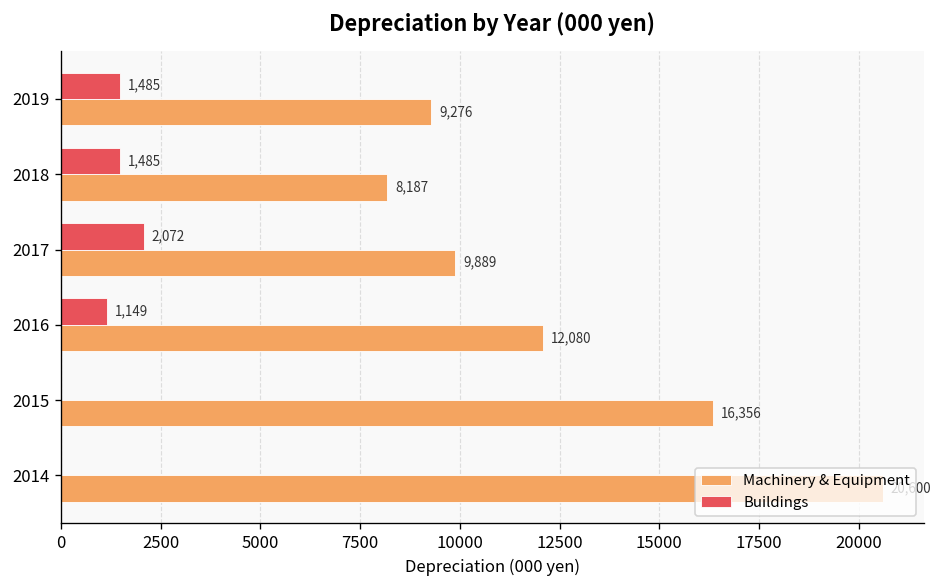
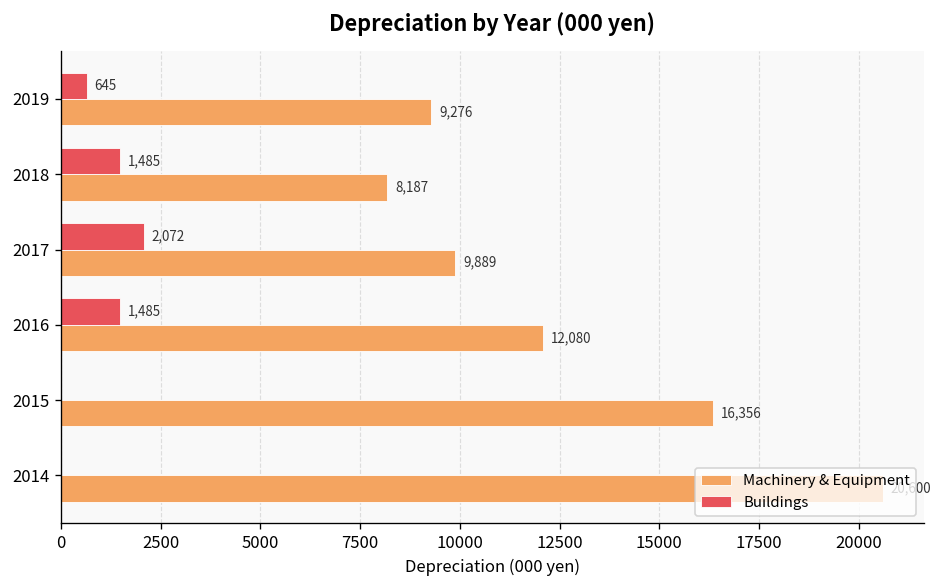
Buildings, 2019: 1,485 -> 645
Buildings, 2016: 1,149 -> 1,485
